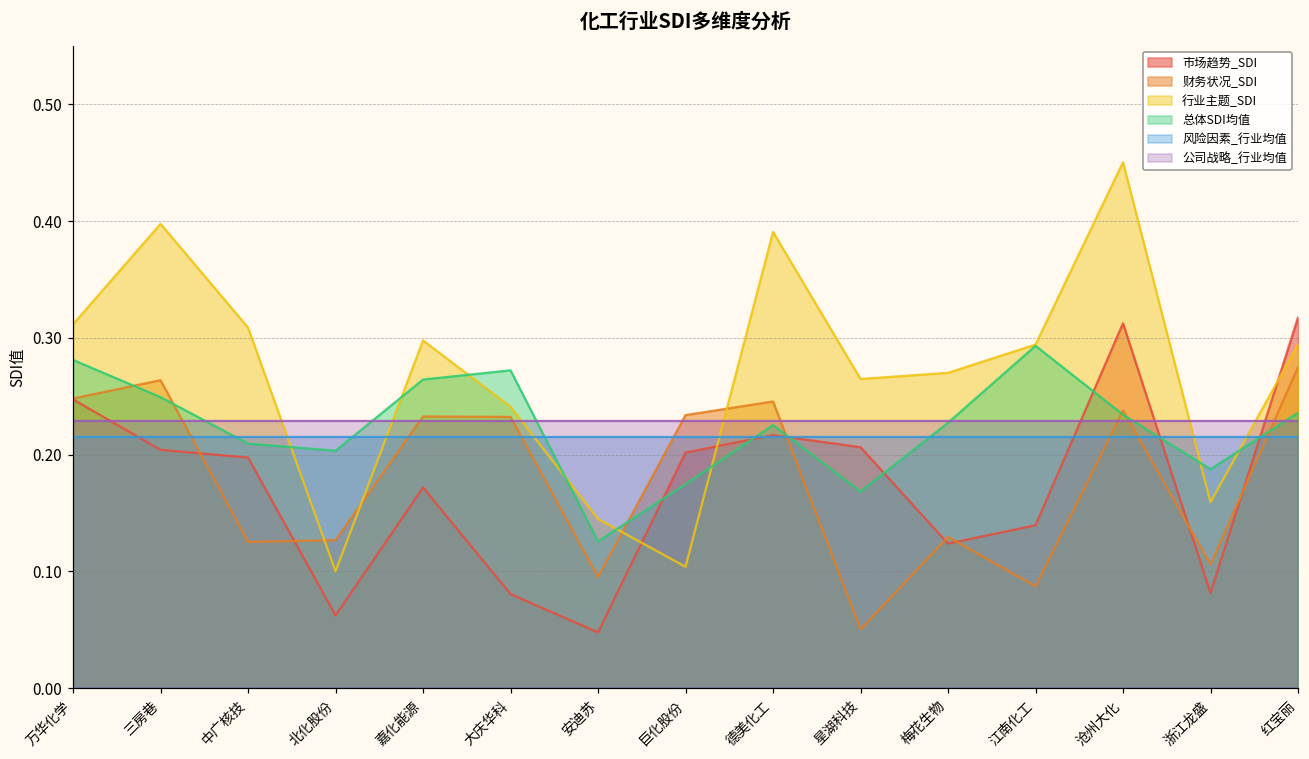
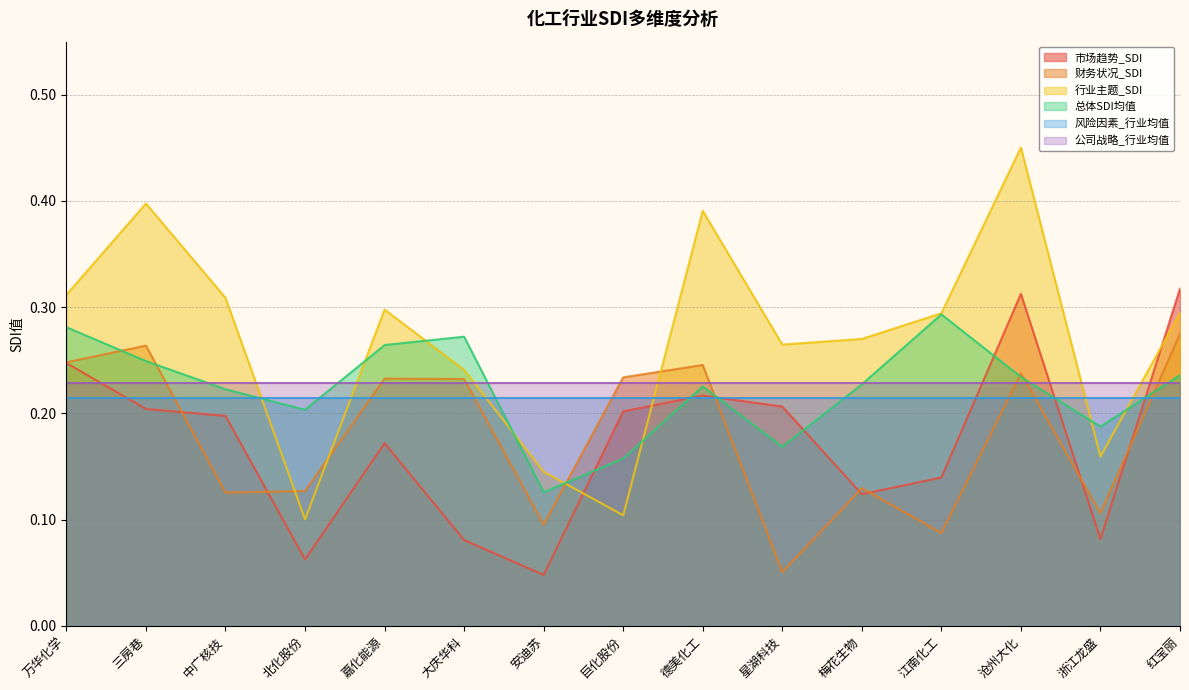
总体SDI均值, 中广核技: 0.209 -> 0.223
总体SDI均值, 巨化股份: 0.175 -> 0.157
